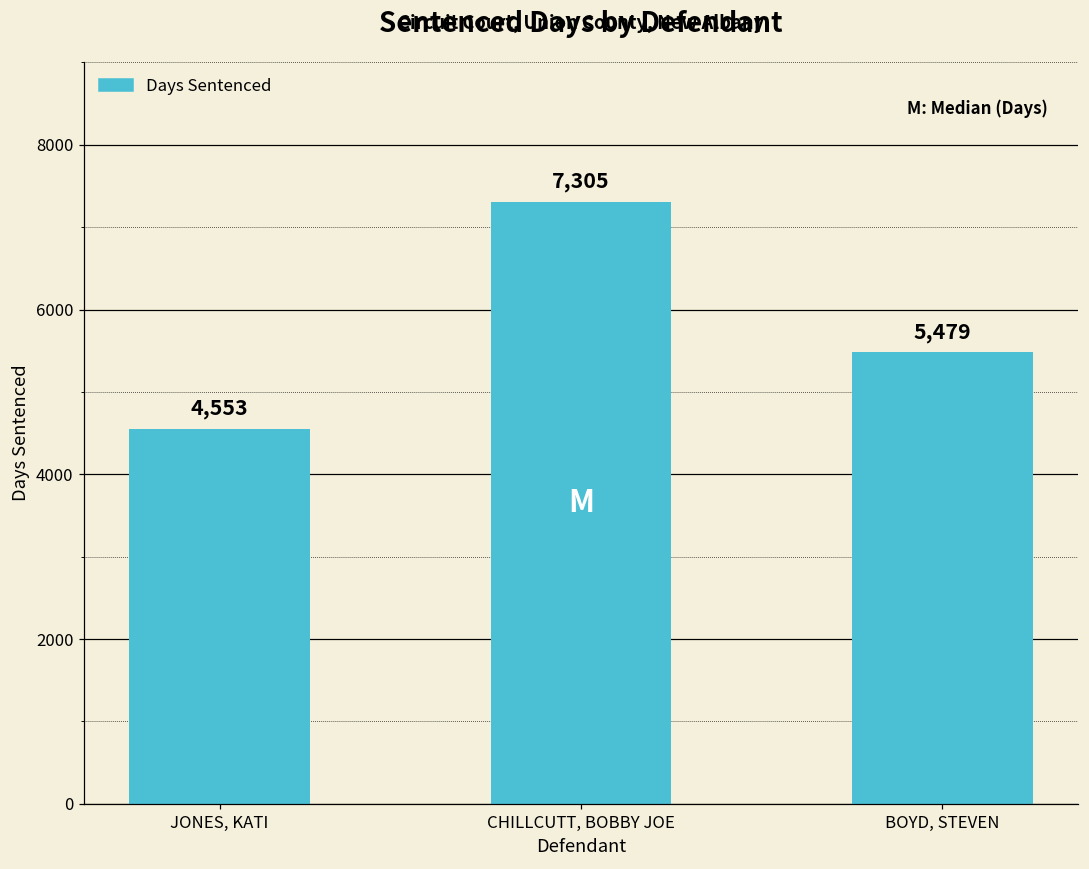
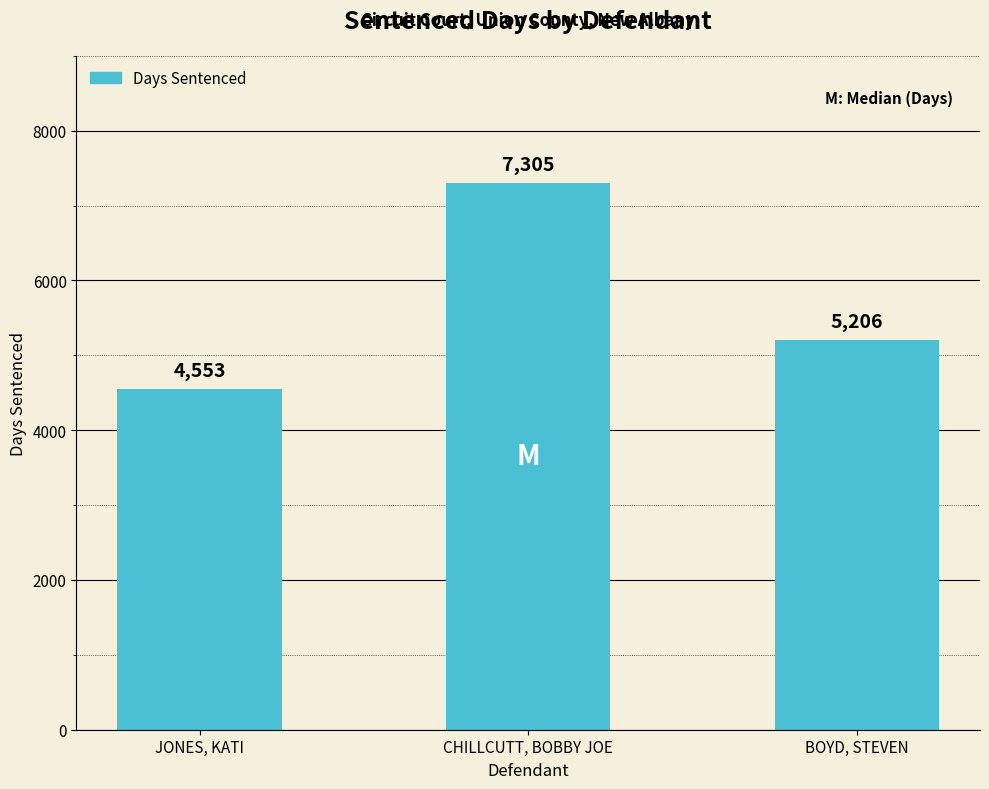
BOYD, STEVEN: 5,479 -> 5,206
